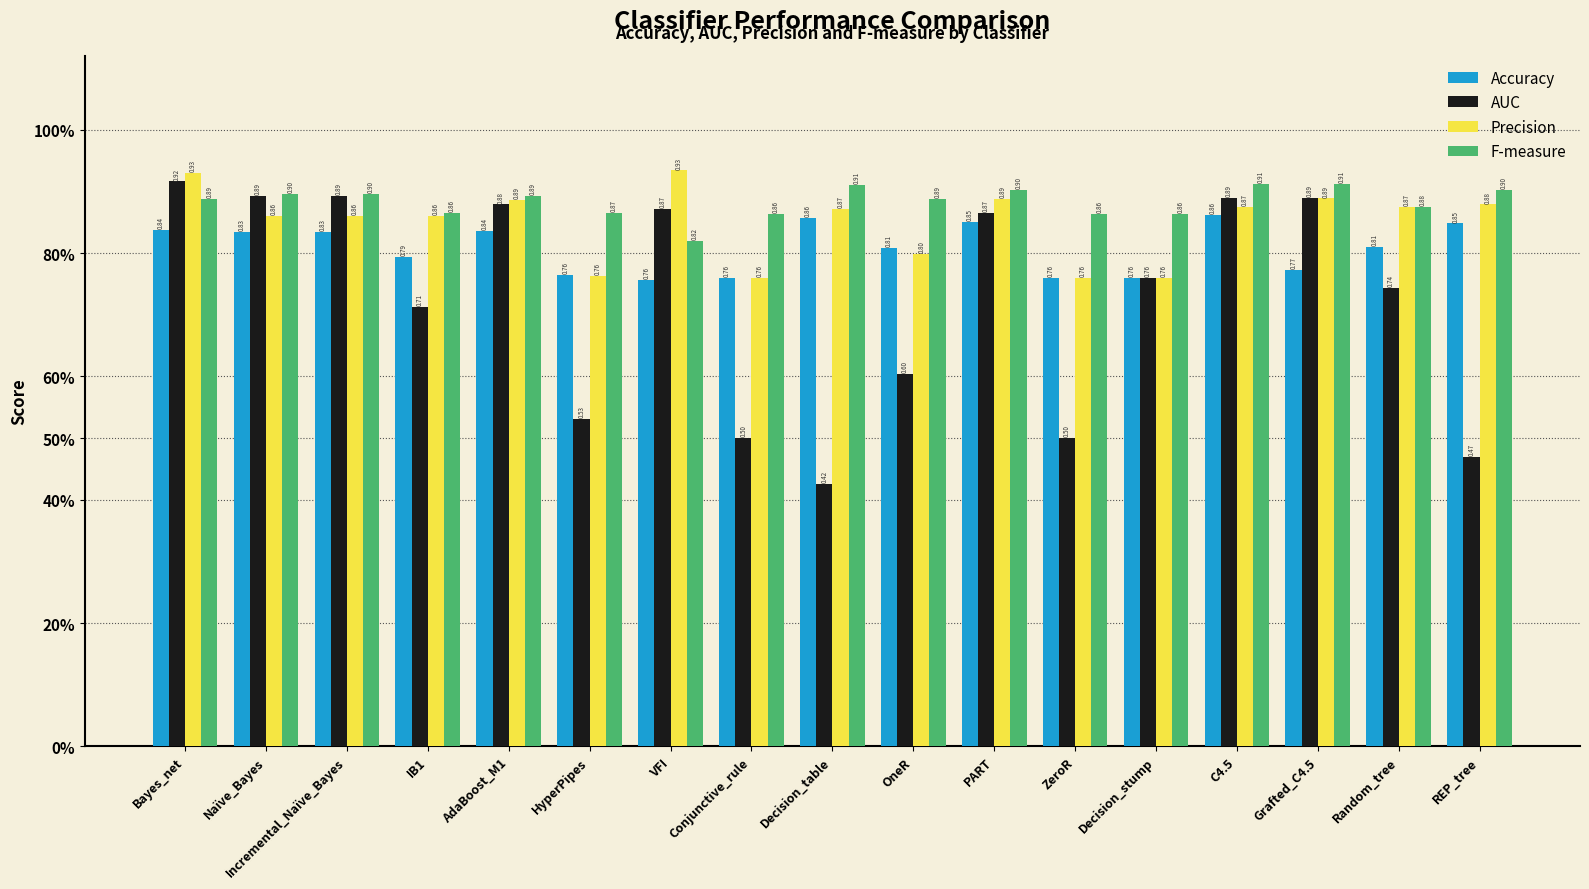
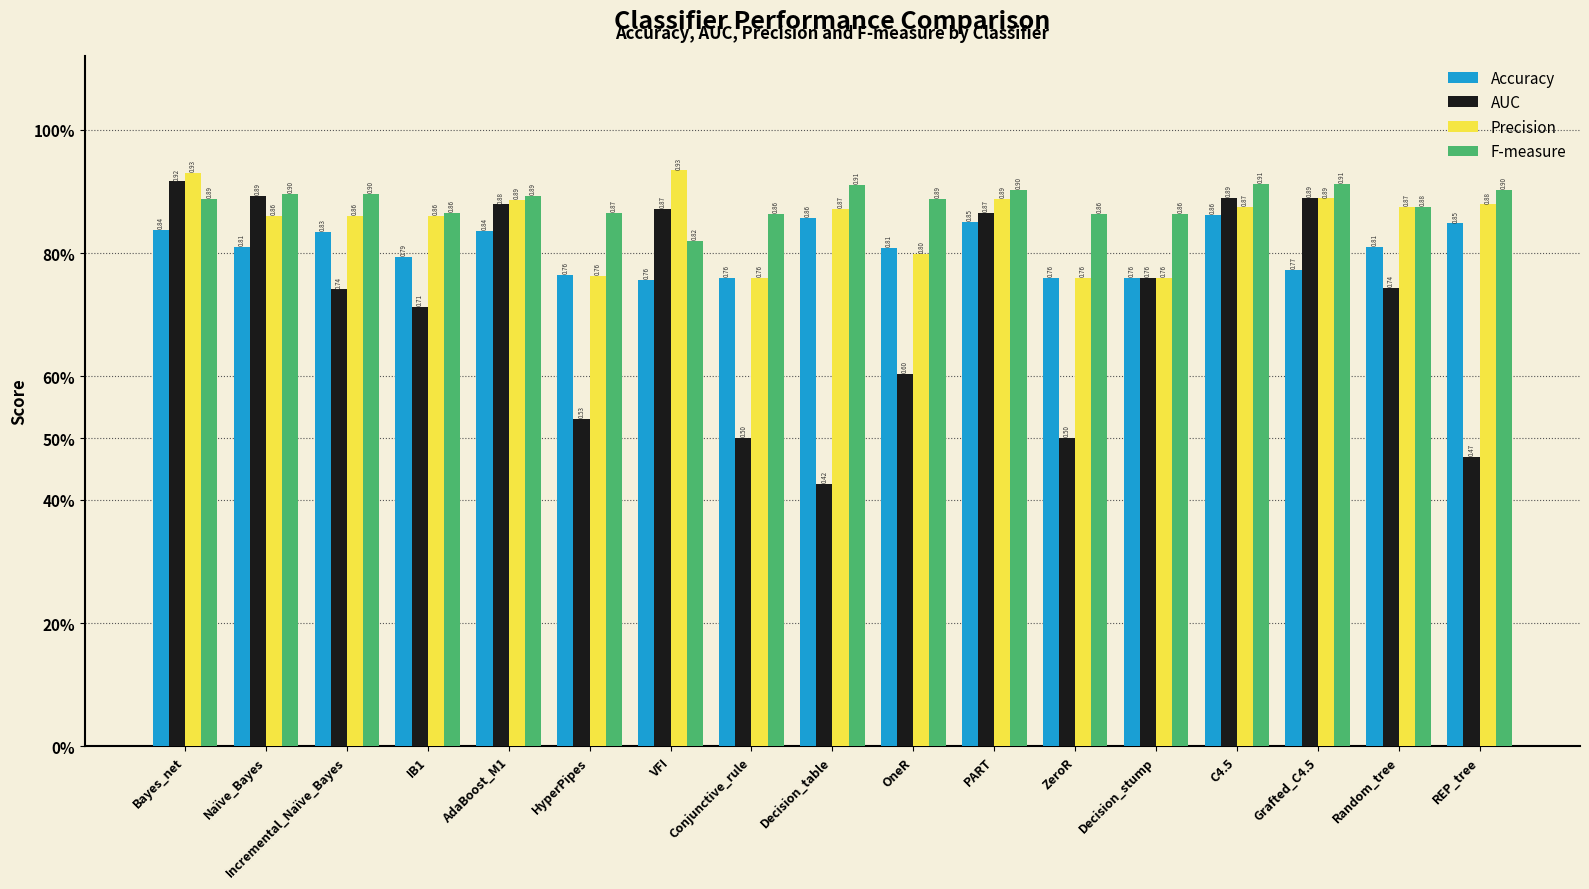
Accuracy, Naïve_Bayes: 0.83 -> 0.81
AUC, Incremental_Naïve_Bayes: 0.89 -> 0.74
